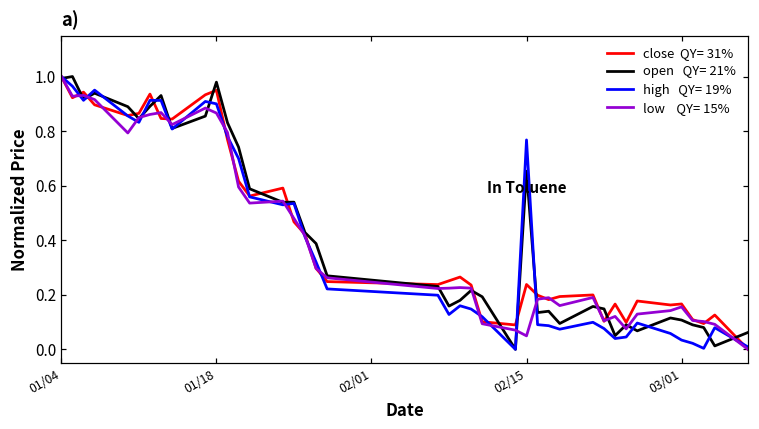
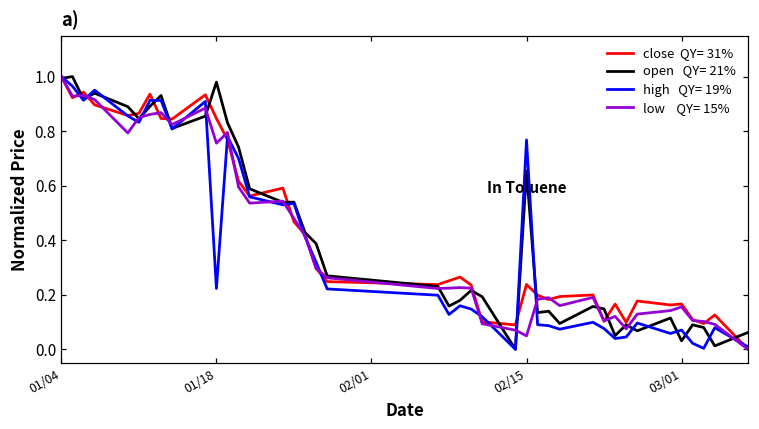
close QY= 31%, 01/18: 0.95 -> 0.85
high QY= 19%, 01/18: 0.90 -> 0.22
low QY= 15%, 01/18: 0.87 -> 0.76
open QY= 21%, 03/01: 0.11 -> 0.03
high QY= 19%, 03/01: 0.03 -> 0.07
